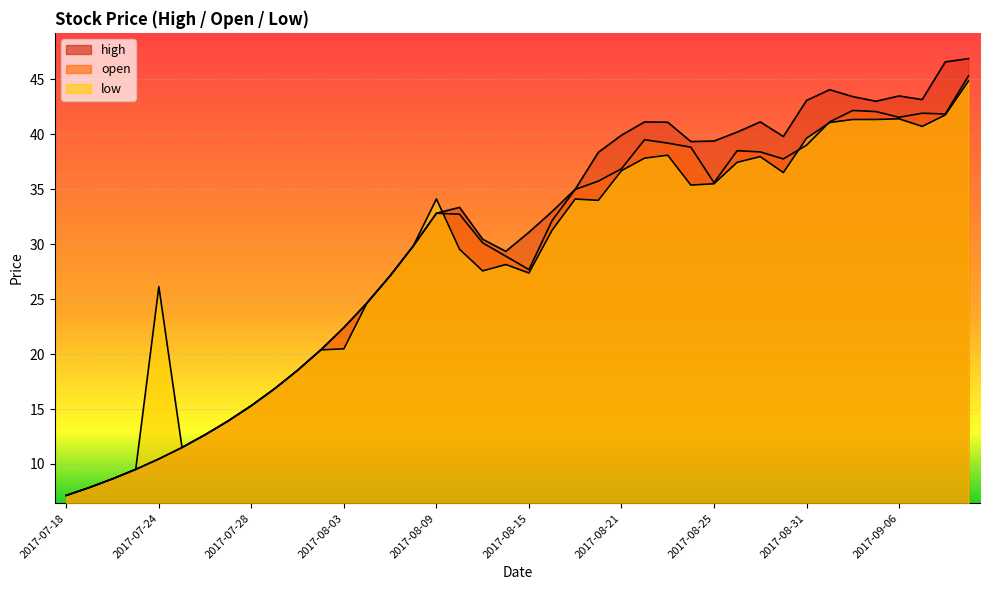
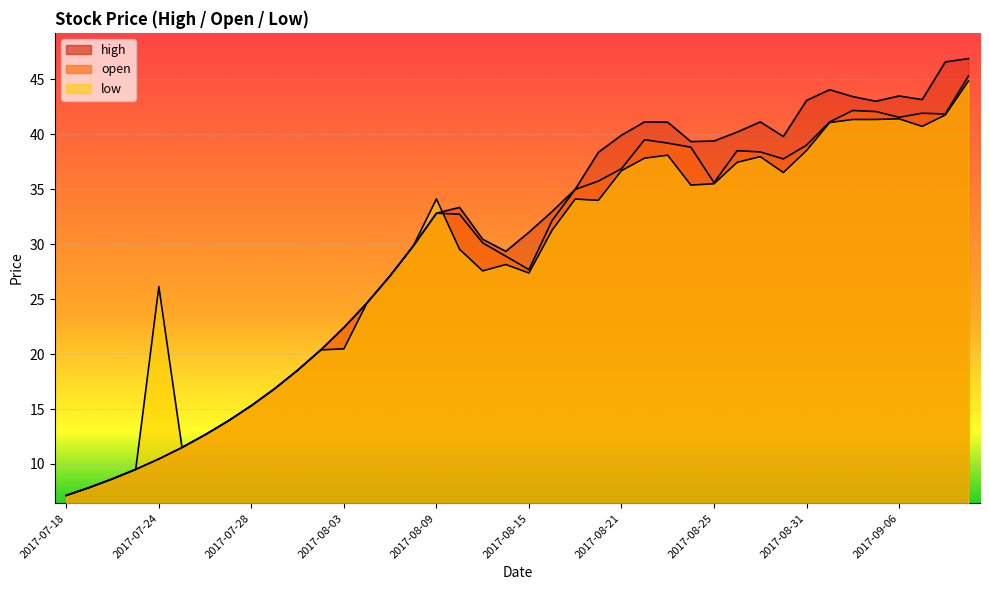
low, 2017-08-31: 39.6 -> 38.5
